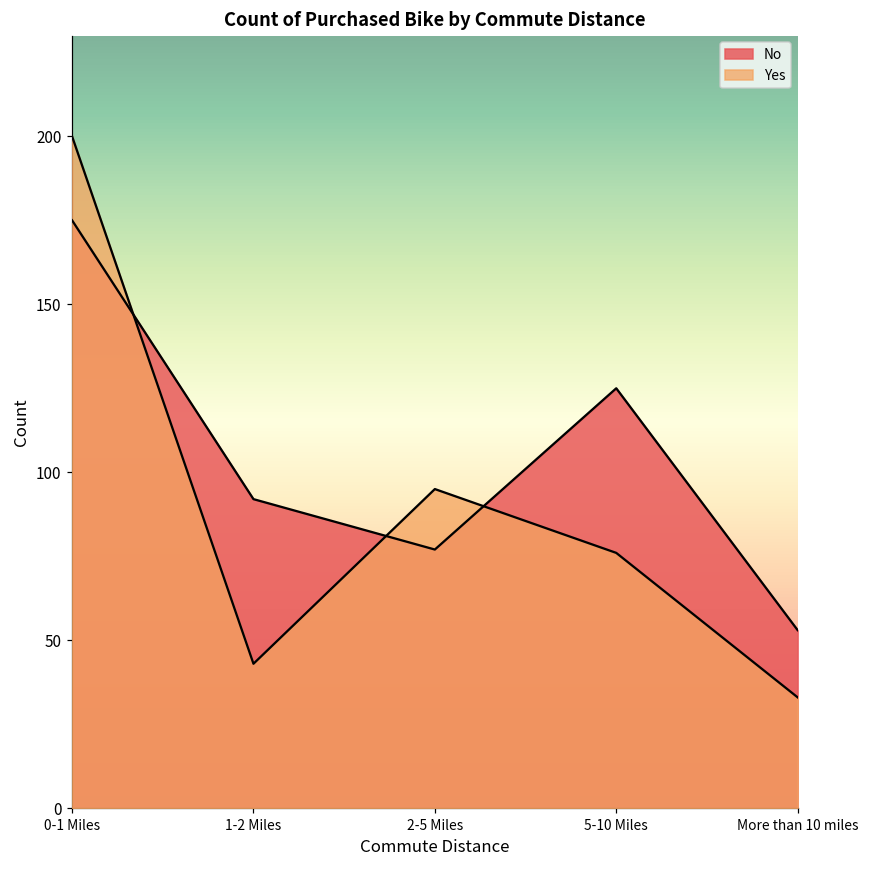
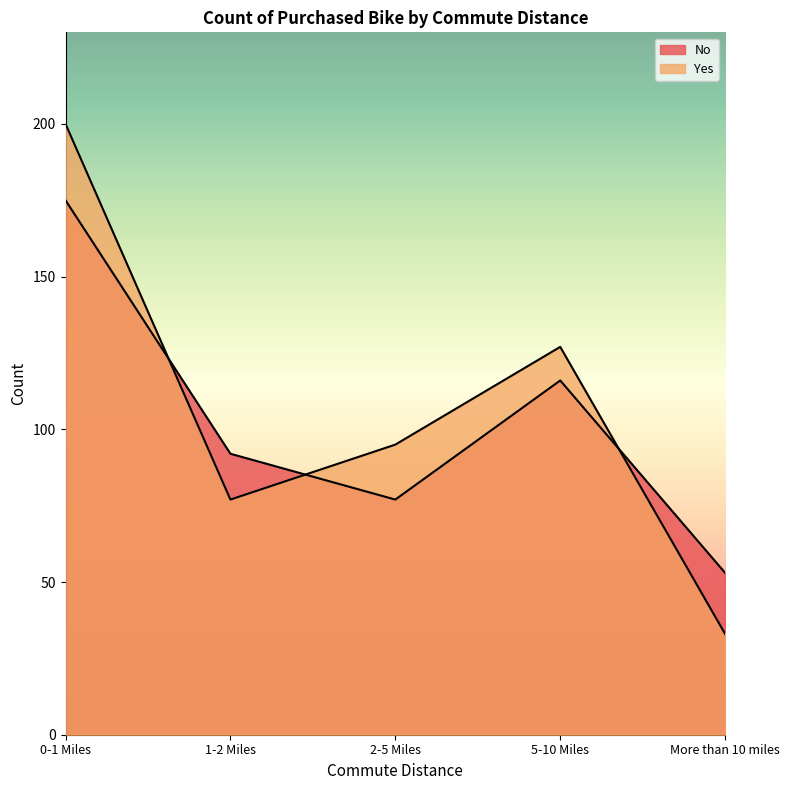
Yes, 1-2 Miles: 43 -> 77
No, 5-10 Miles: 125 -> 116
Yes, 5-10 Miles: 76 -> 127
